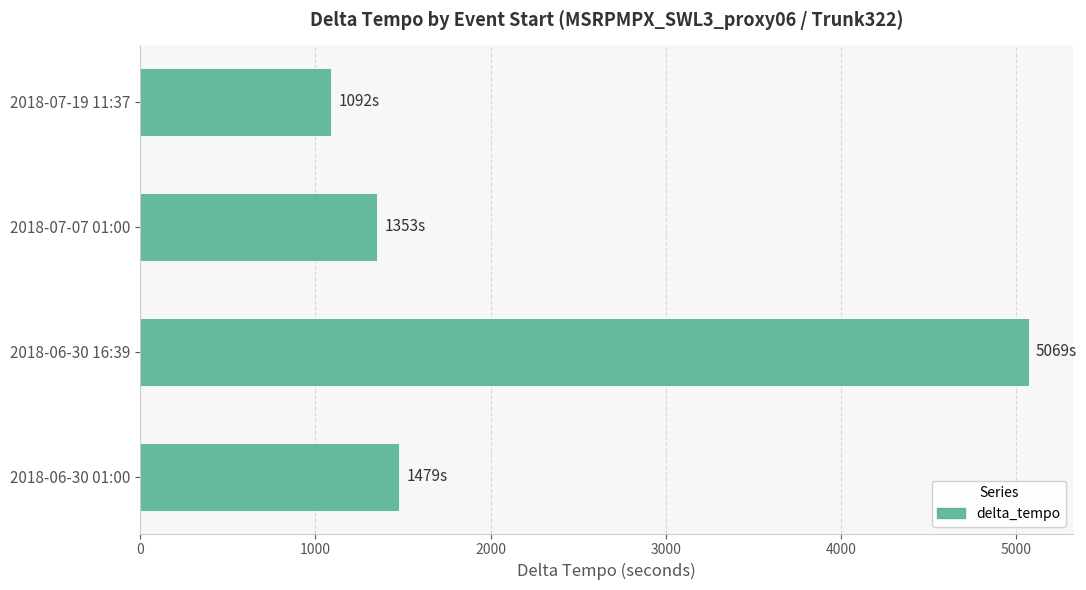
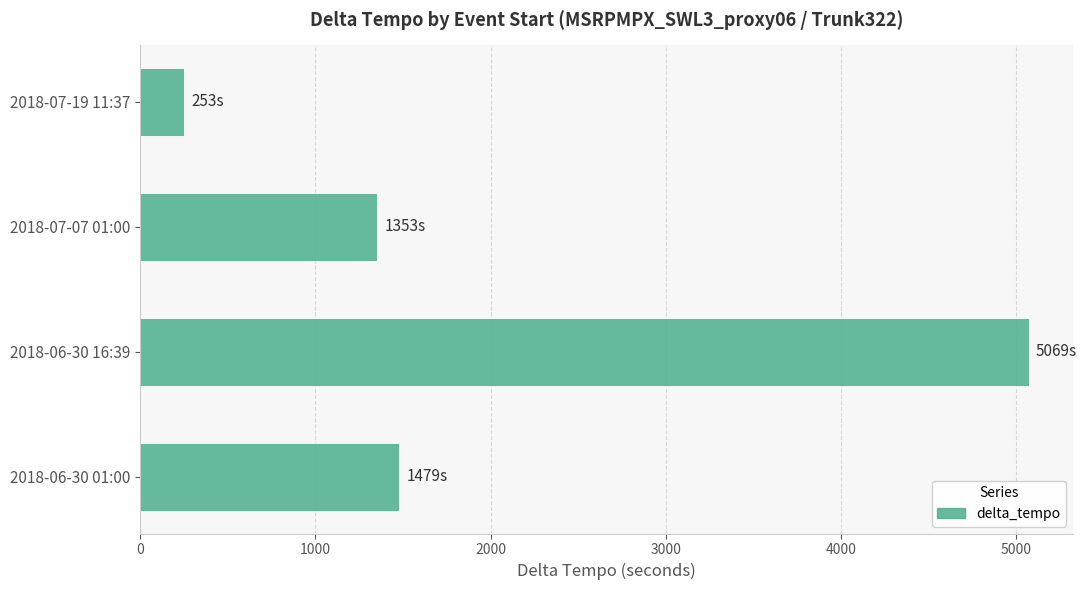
2018-07-19 11:37: 1092s -> 253s
